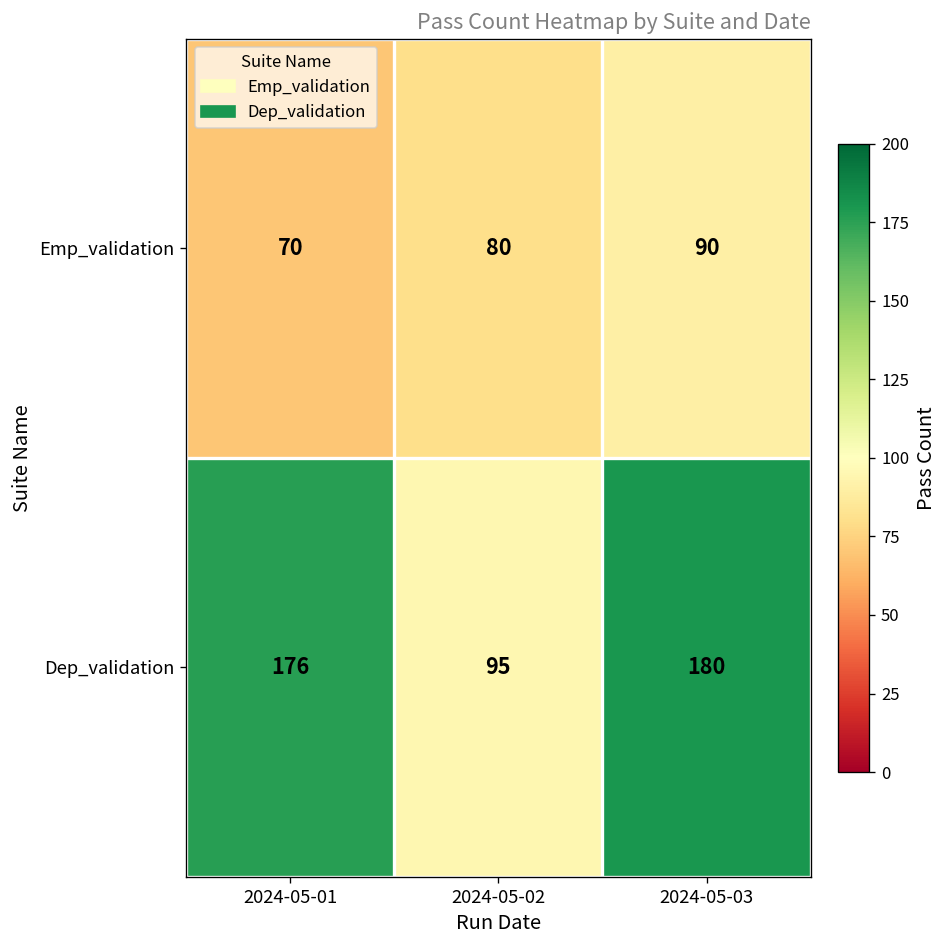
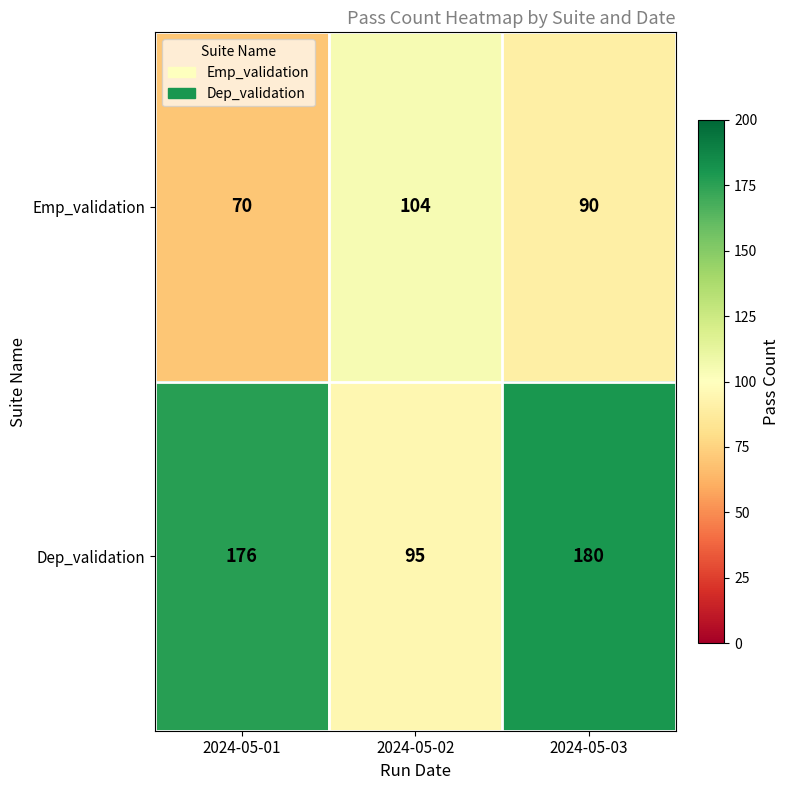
Emp_validation, 2024-05-02: 80 -> 104
